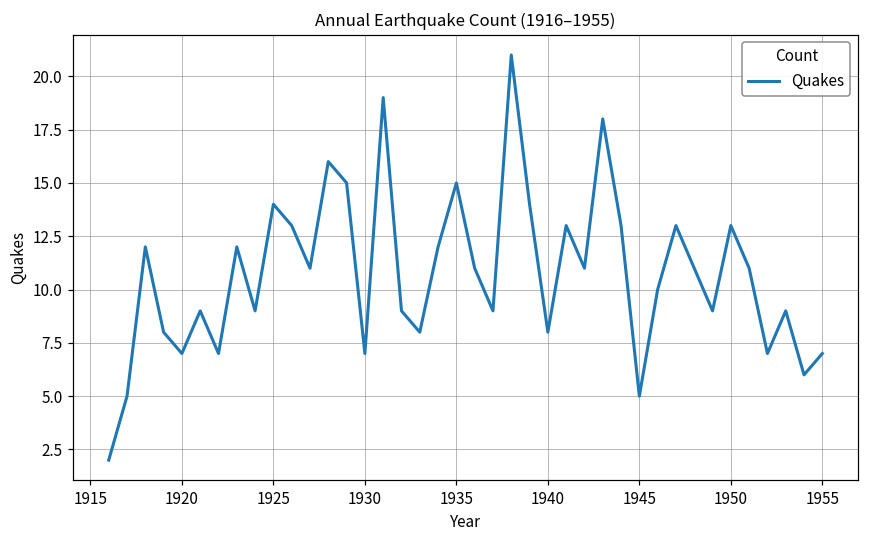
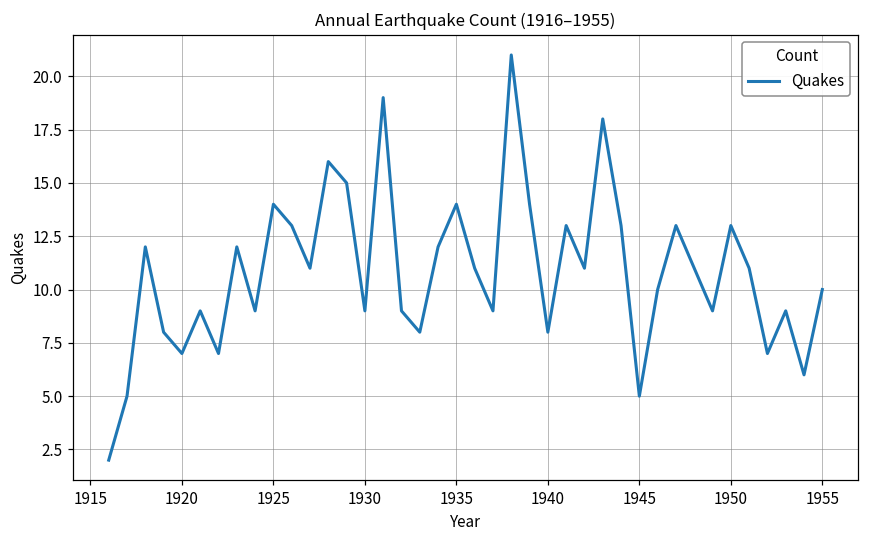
1930: 7 -> 9
1935: 15 -> 14
1955: 7 -> 10
